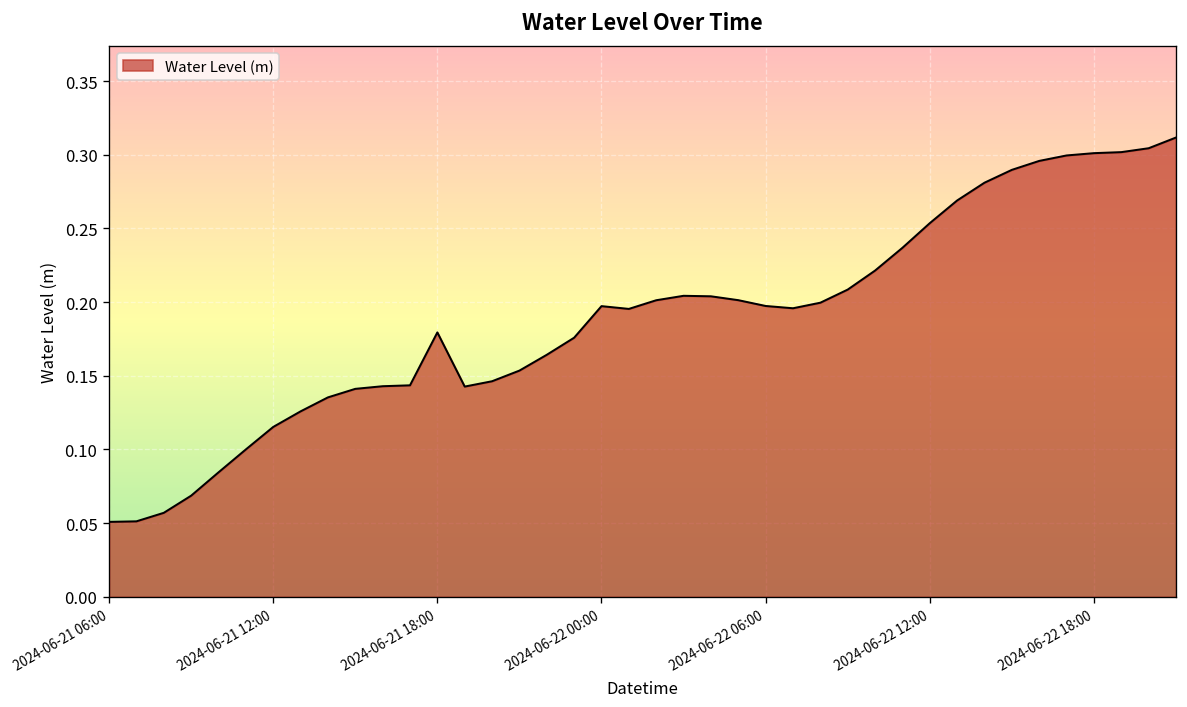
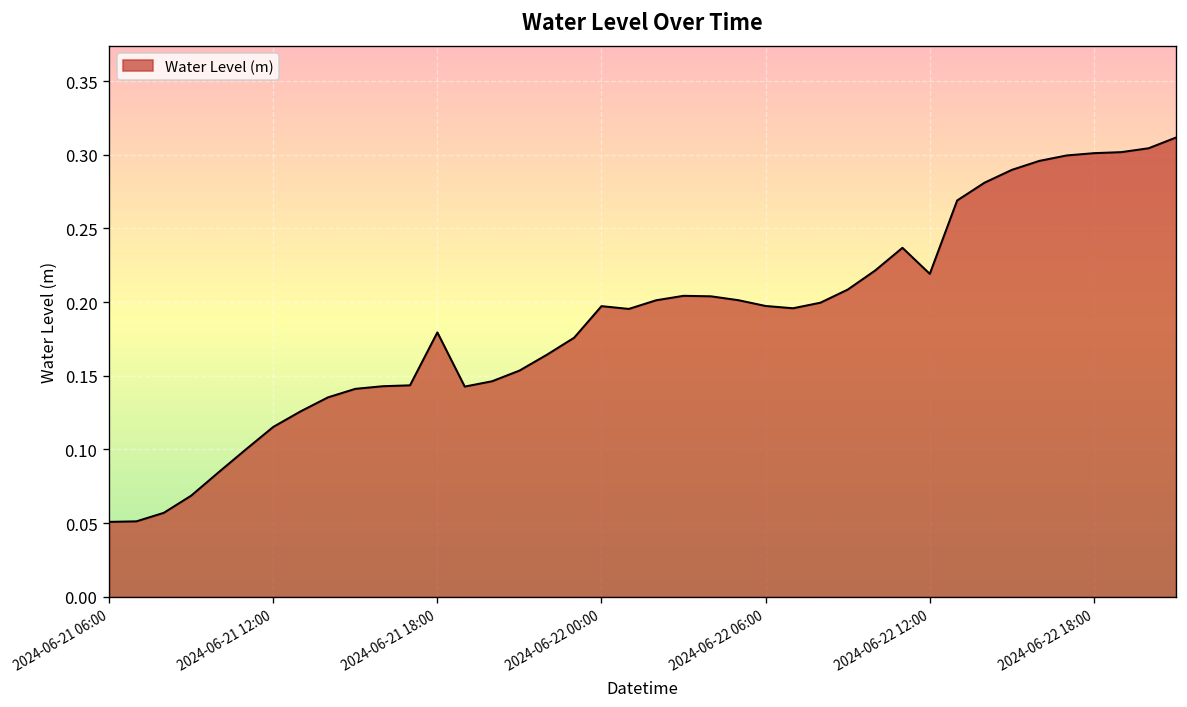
2024-06-22 12:00: 0.254 -> 0.219
